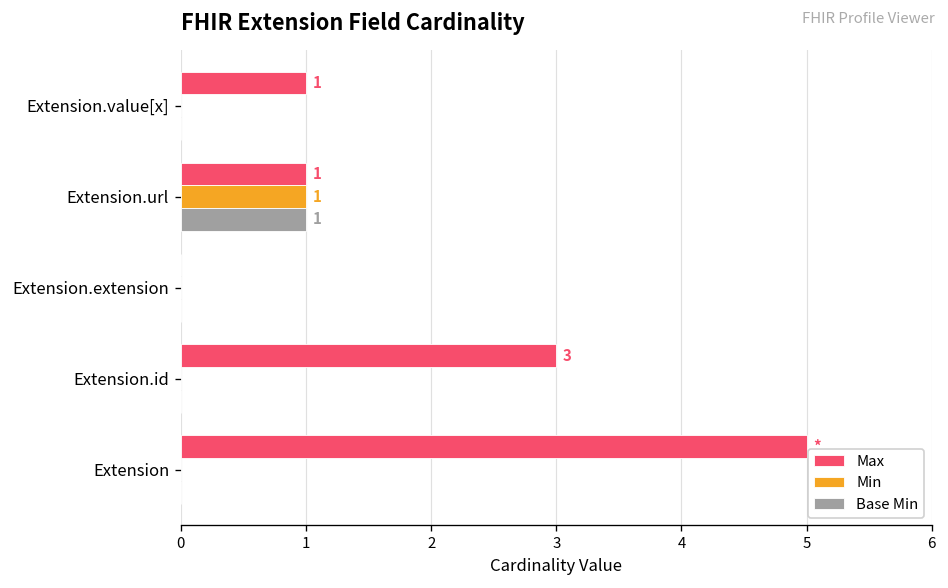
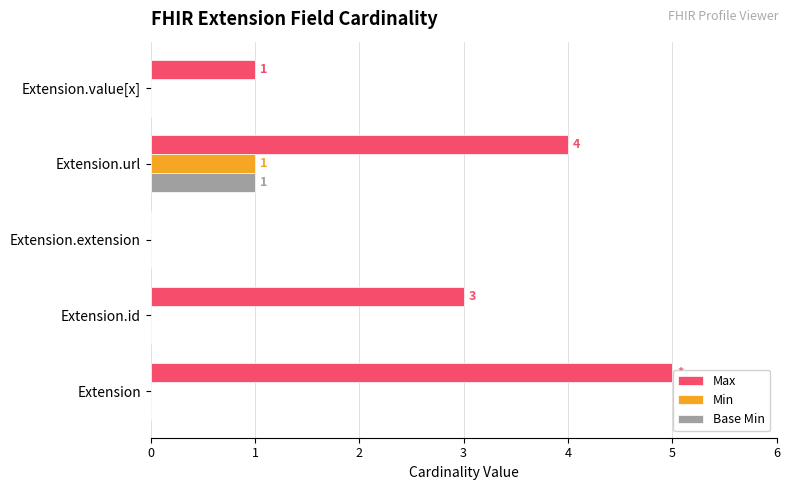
Max, Extension.url: 1 -> 4
